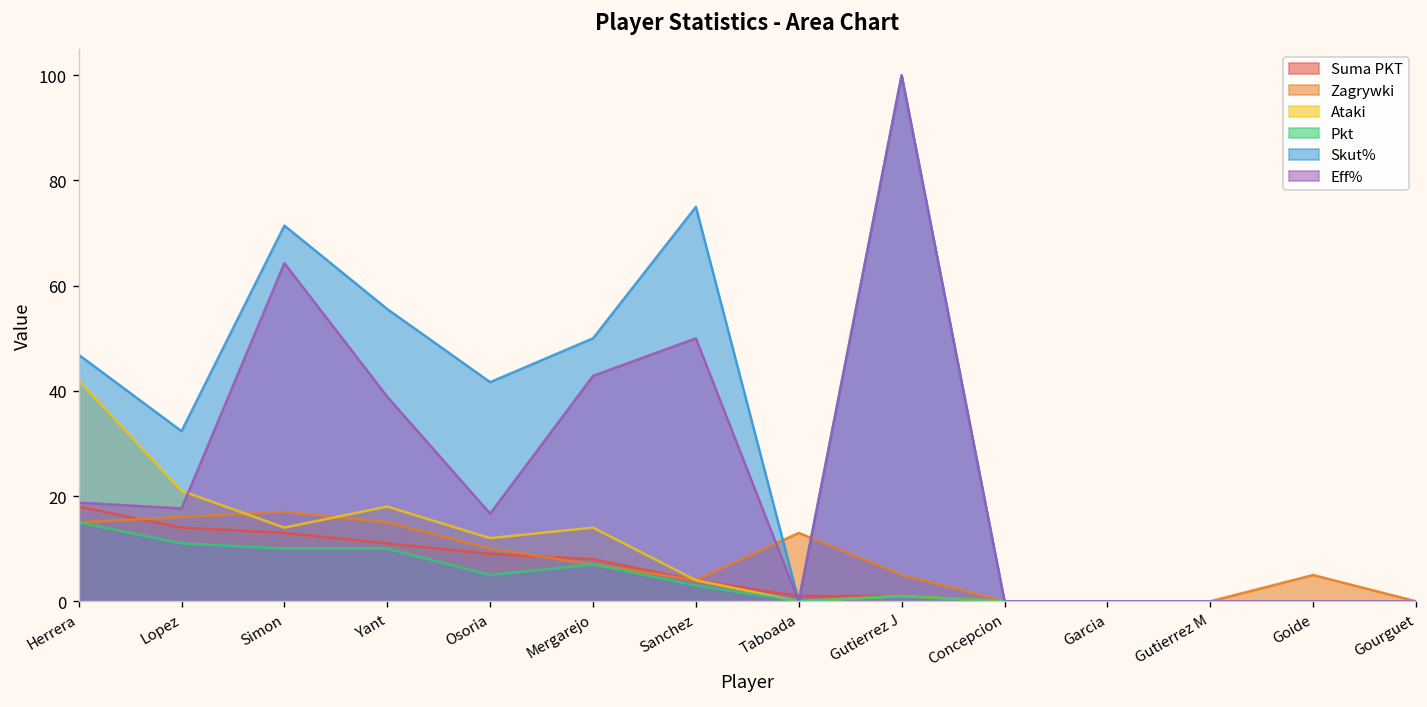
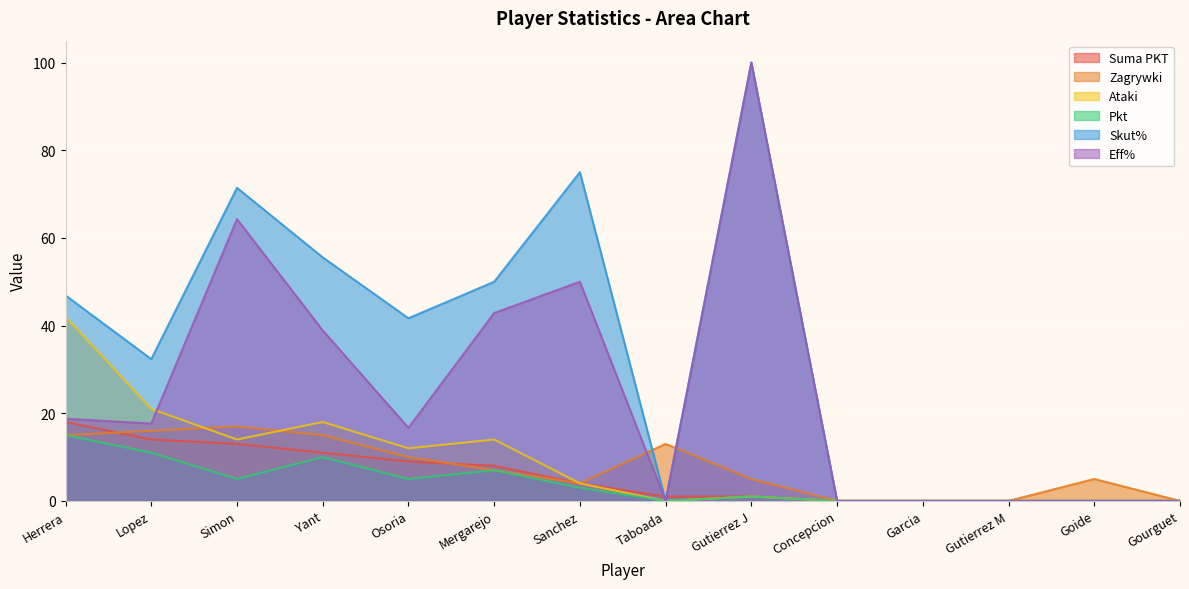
Pkt, Simon: 10 -> 5
